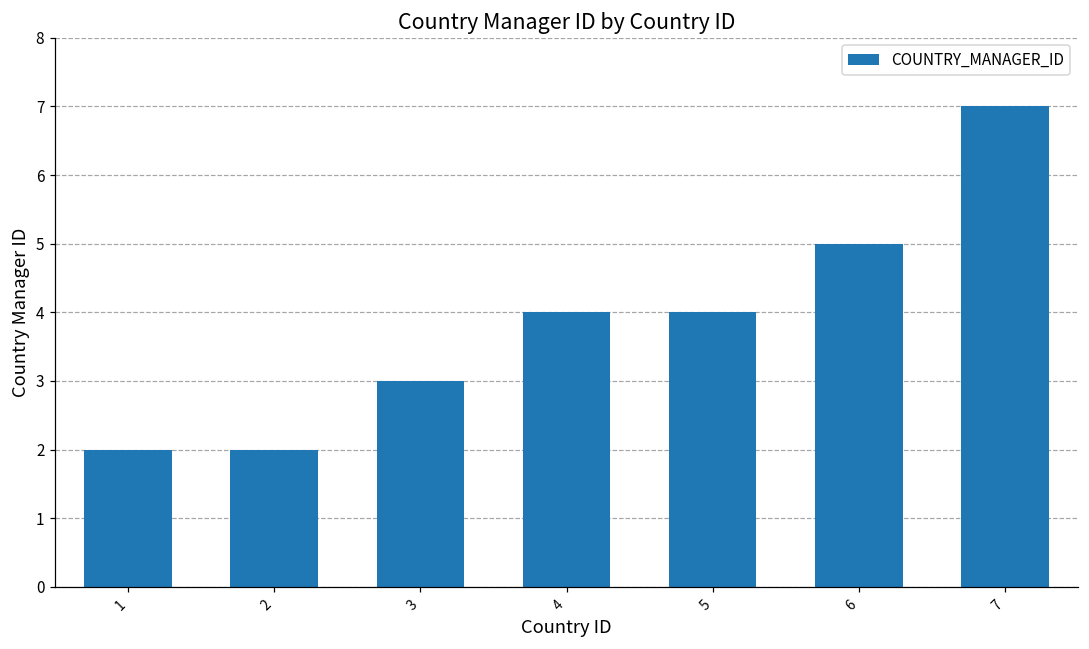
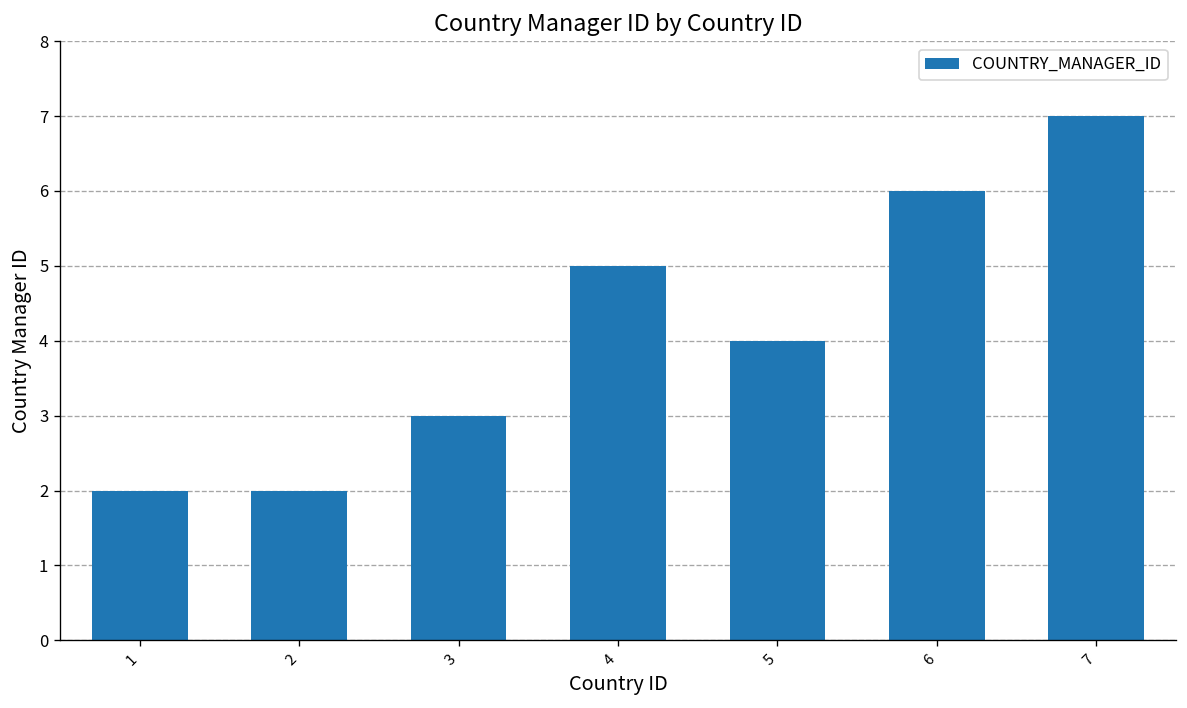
4: 4 -> 5
6: 5 -> 6
